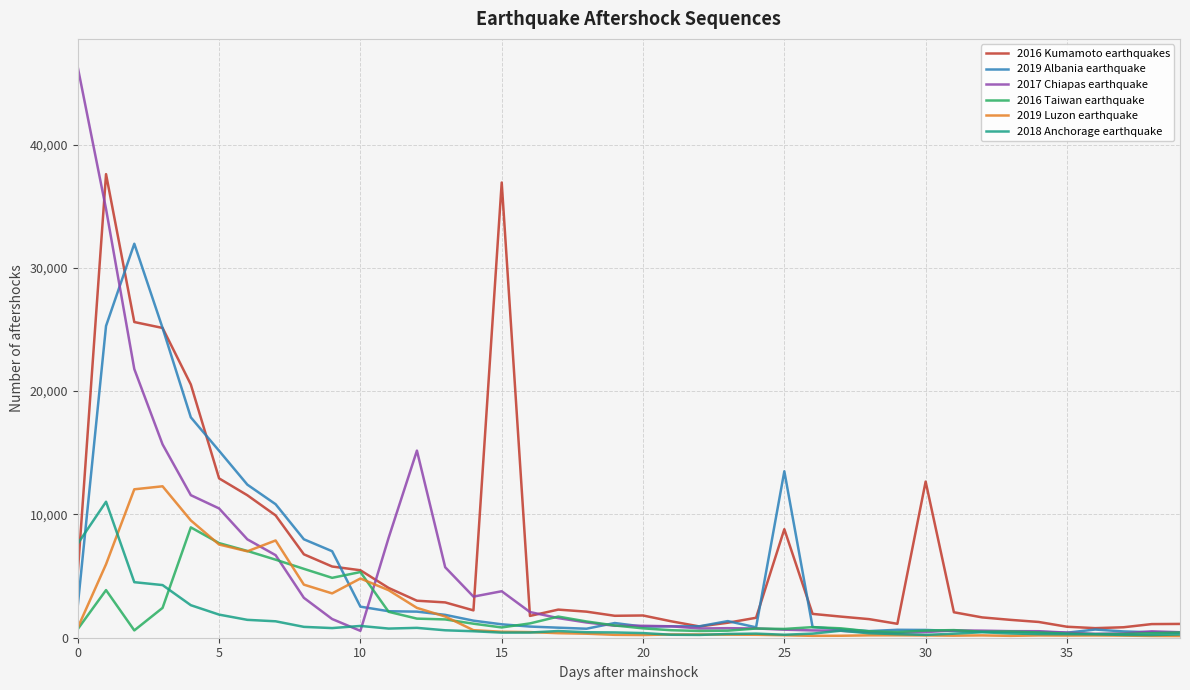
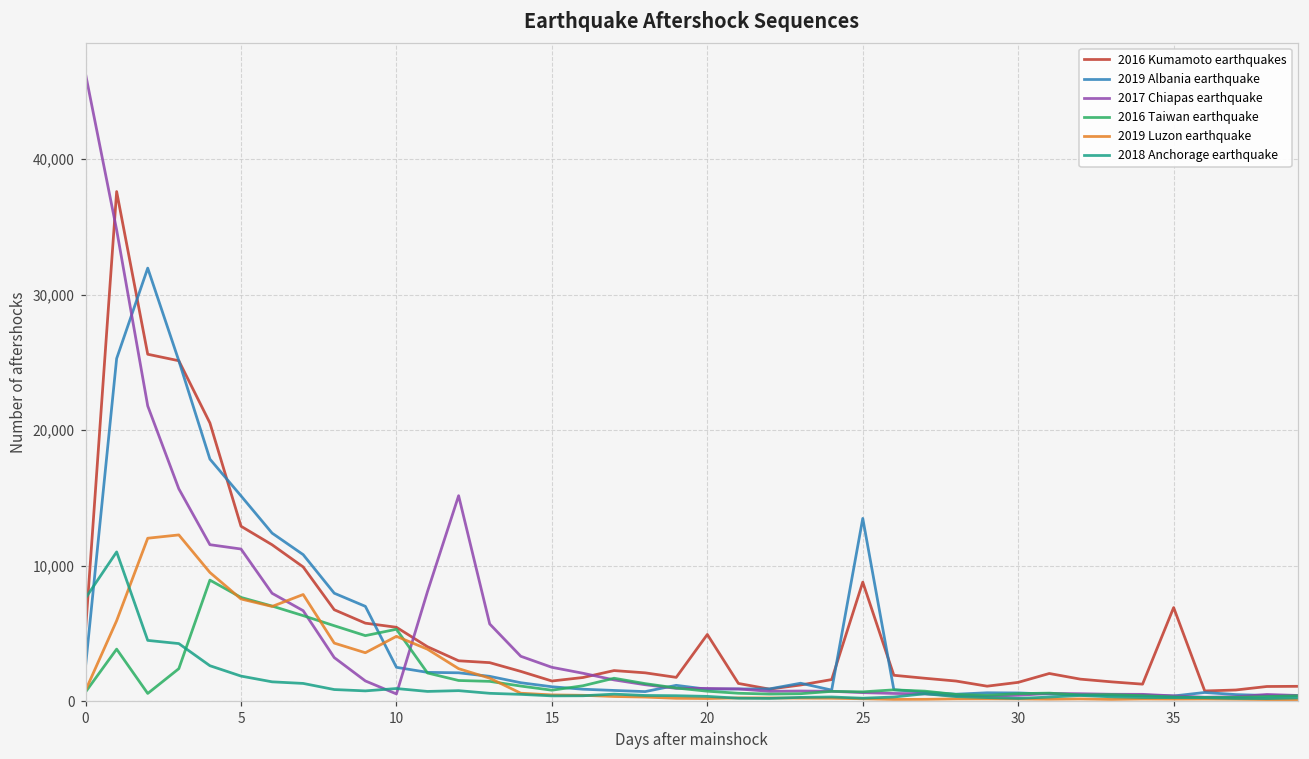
2017 Chiapas earthquake, 5: 10,500 -> 11,200
2016 Kumamoto earthquakes, 15: 36,900 -> 1,500
2017 Chiapas earthquake, 15: 3,800 -> 2,500
2016 Kumamoto earthquakes, 20: 1,800 -> 4,900
2016 Kumamoto earthquakes, 30: 12,700 -> 1,400
2016 Kumamoto earthquakes, 35: 900 -> 6,900
